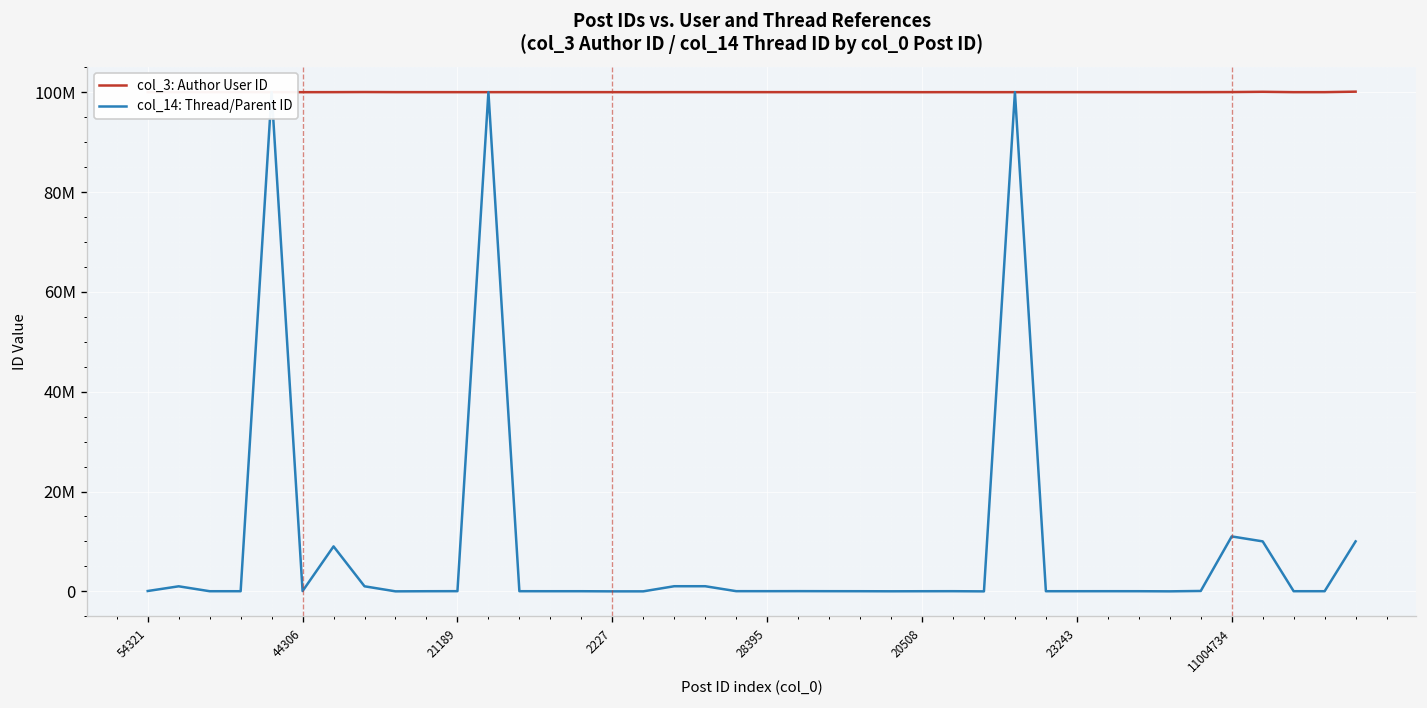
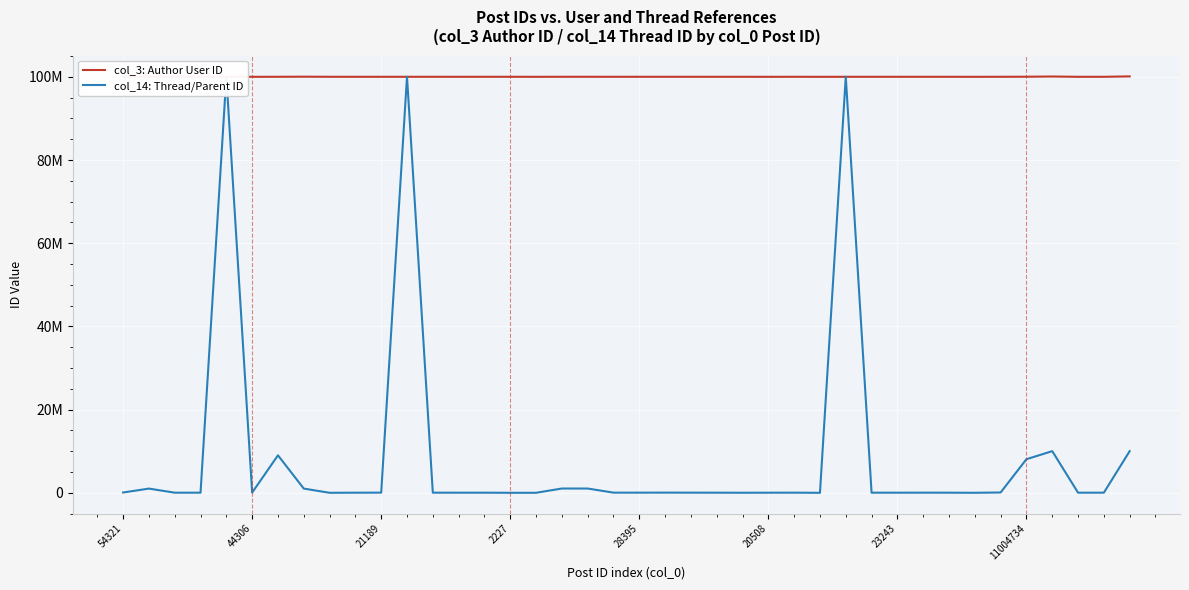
col_14: Thread/Parent ID, 11004734: 11000000 -> 8000000
